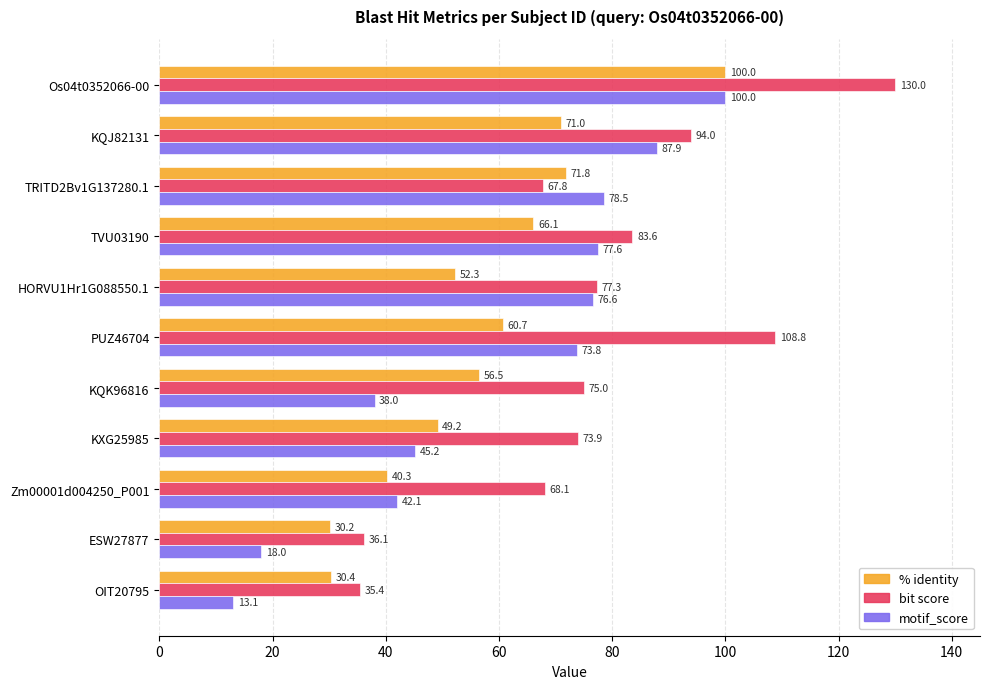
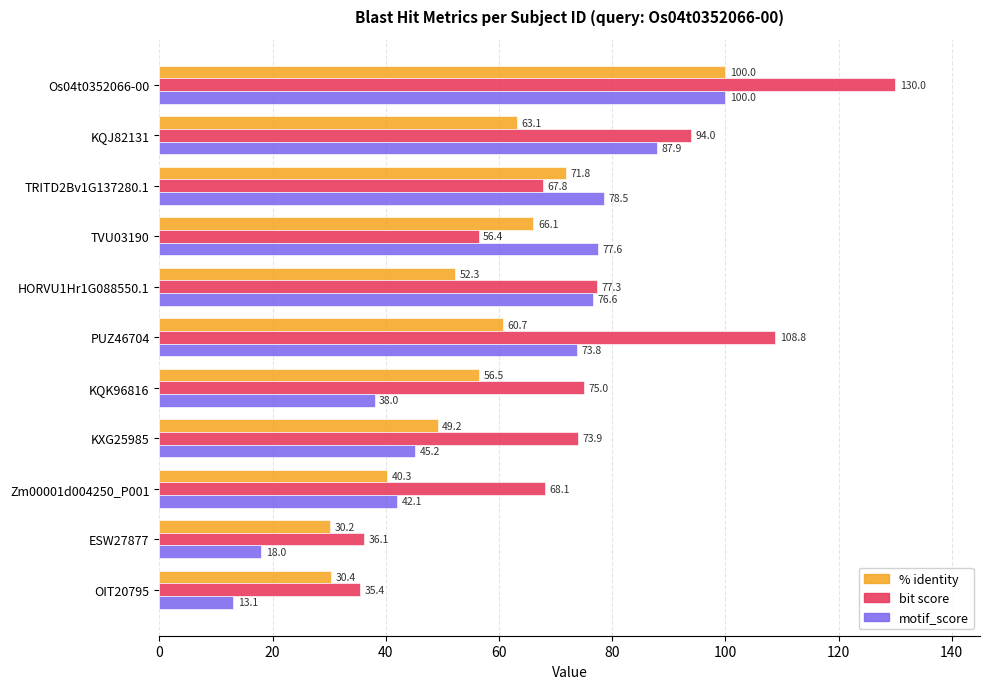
% identity, KQJ82131: 71.0 -> 63.1
bit score, TVU03190: 83.6 -> 56.4
